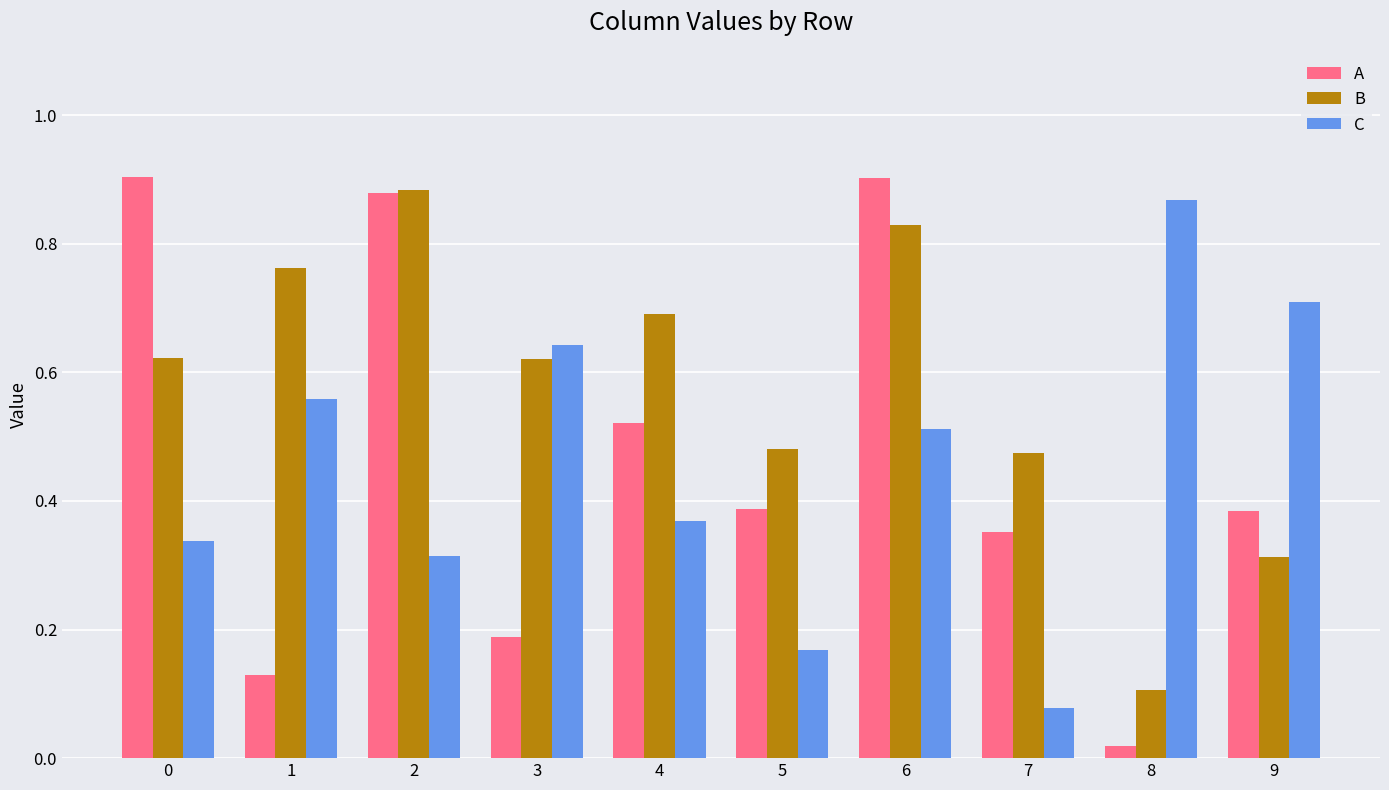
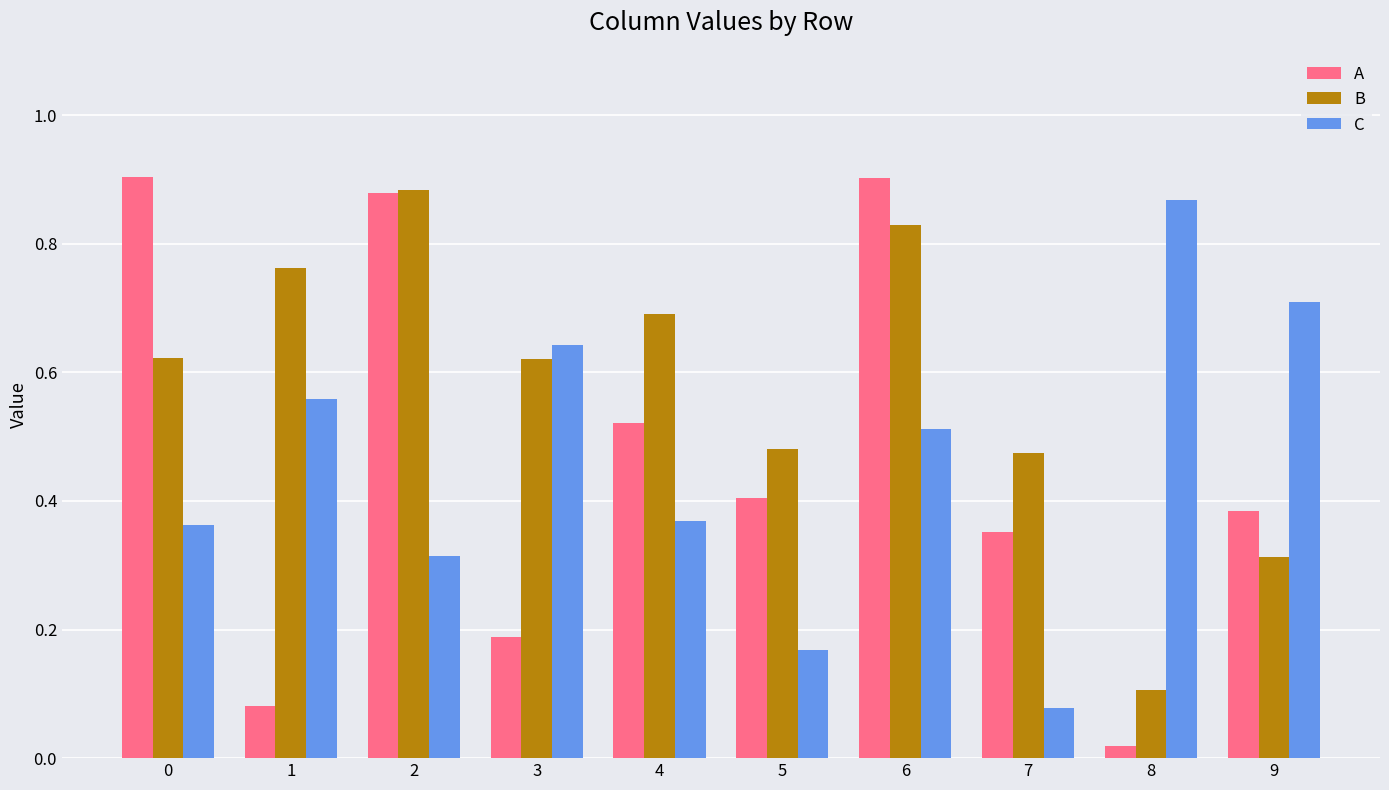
C, 0: 0.34 -> 0.36
A, 1: 0.13 -> 0.08
A, 5: 0.39 -> 0.40
